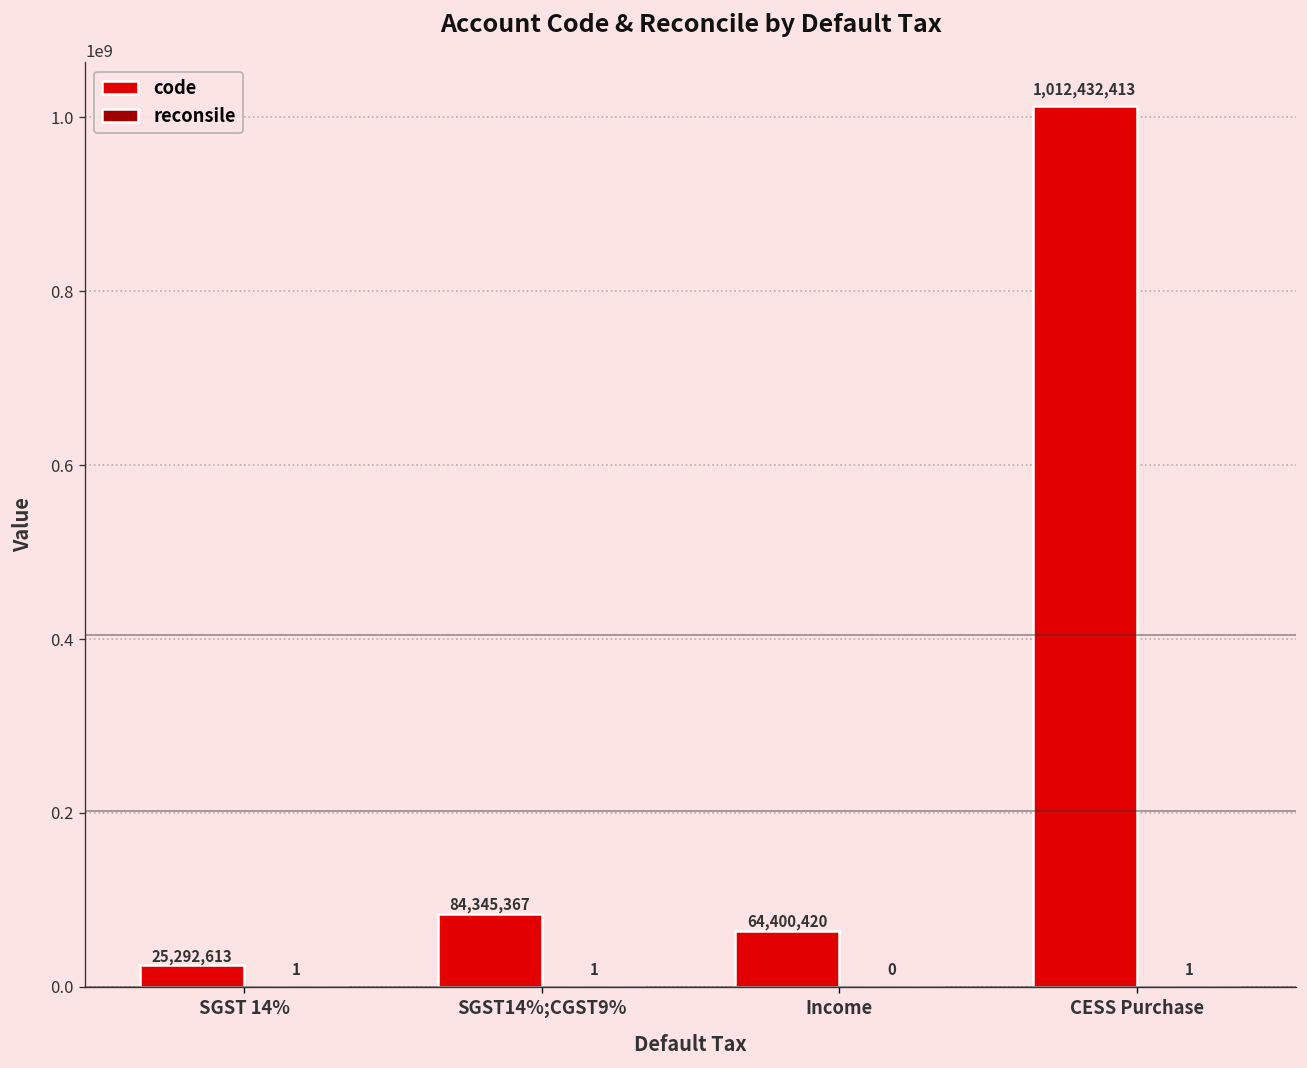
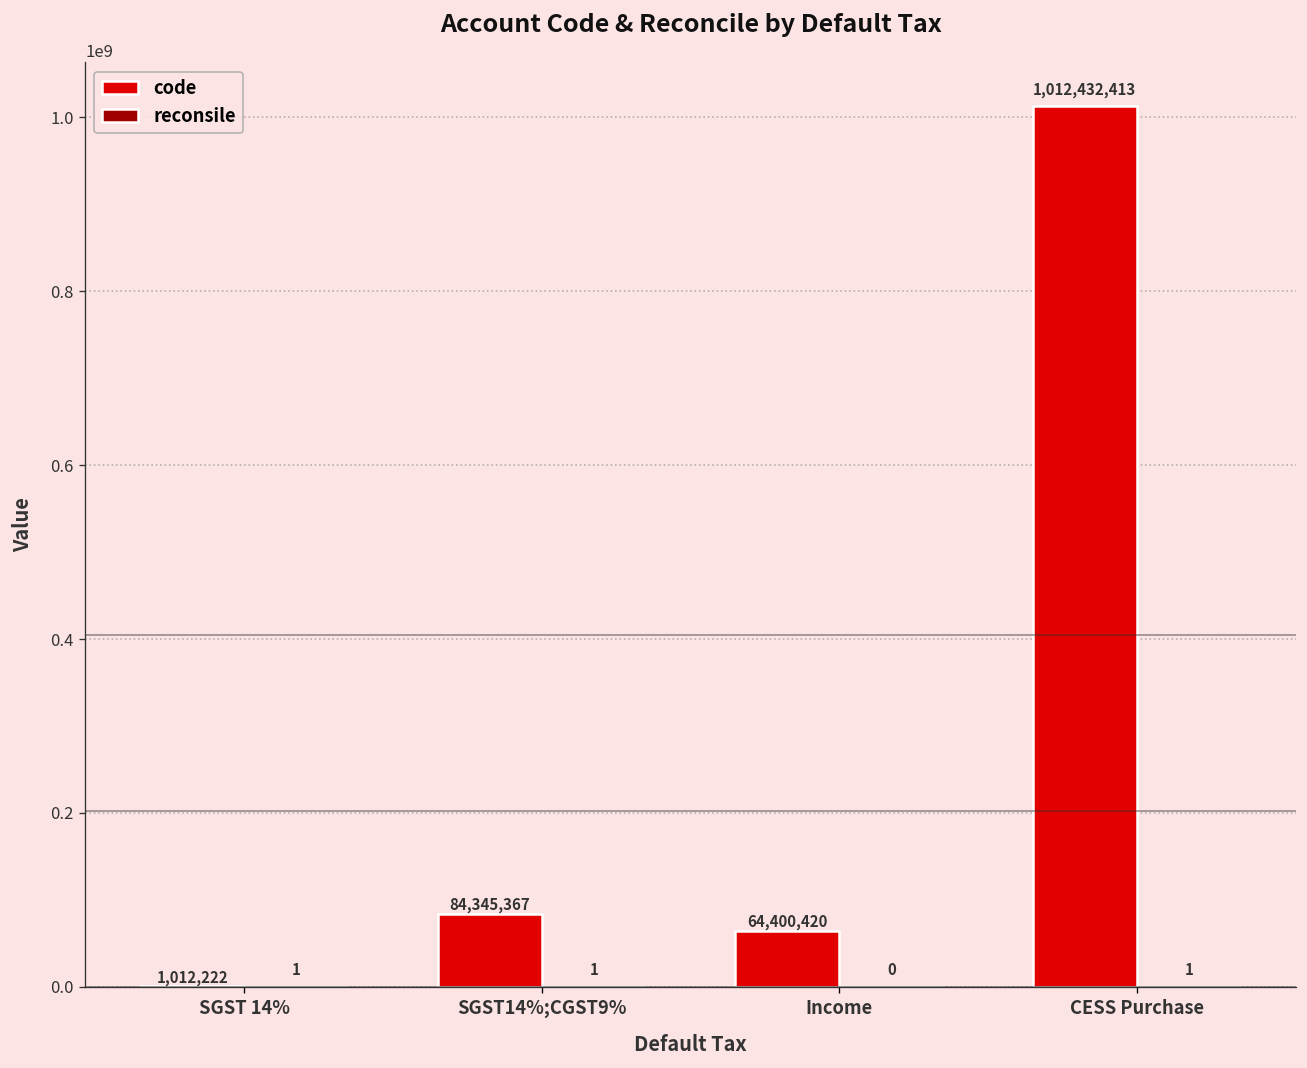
code, SGST 14%: 25,292,613 -> 1,012,222
